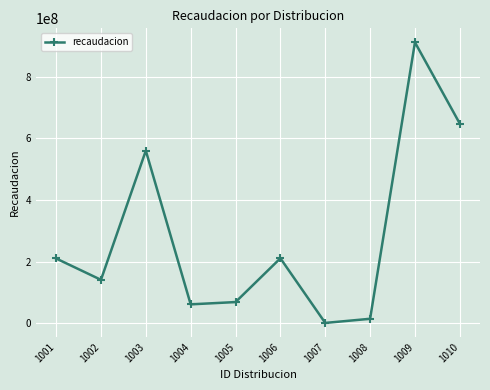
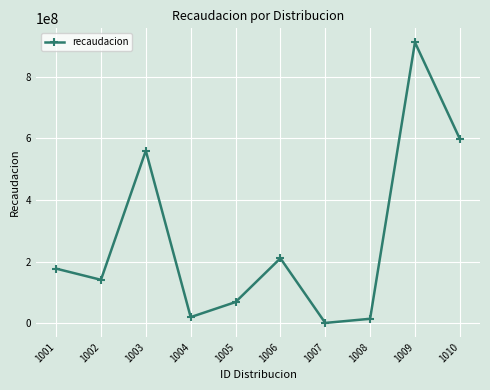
1001: 210000000 -> 180000000
1004: 60000000 -> 20000000
1010: 650000000 -> 600000000
